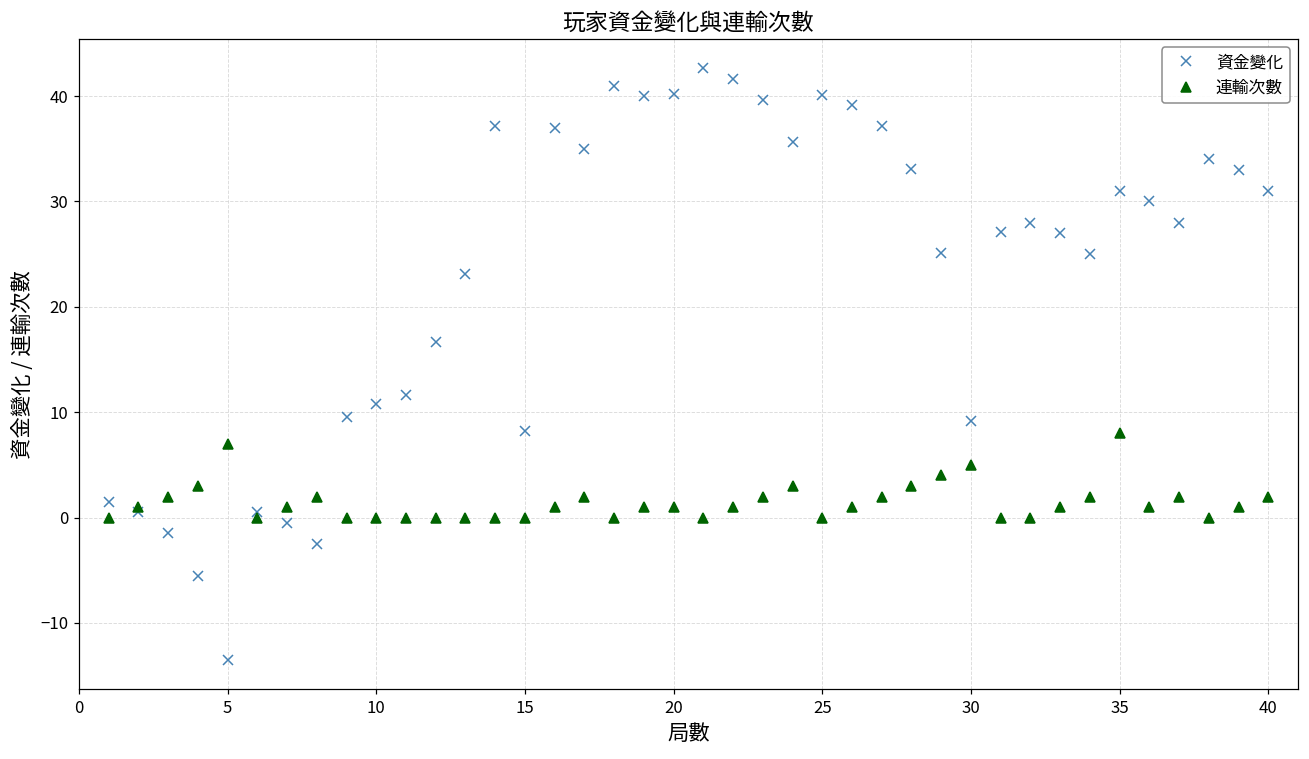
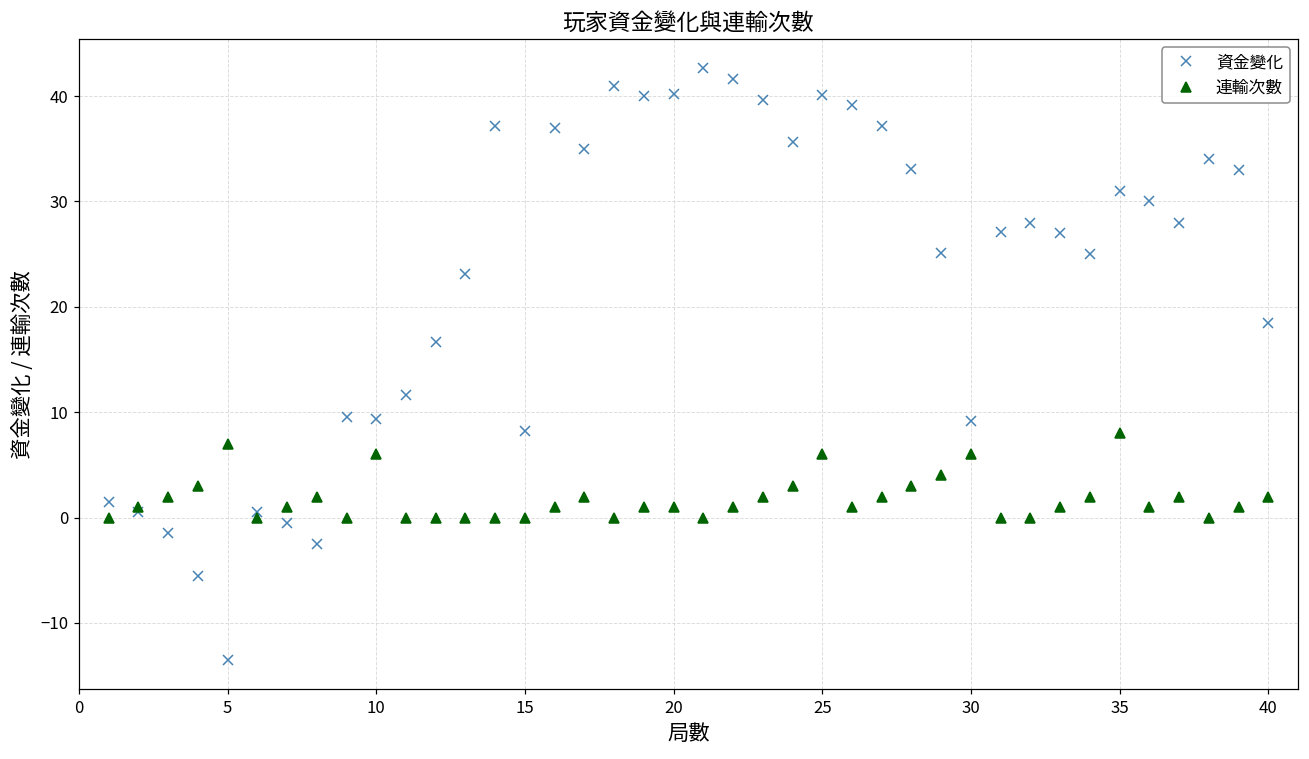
資金變化, 10: 11 -> 9
連輸次數, 10: 0 -> 6
連輸次數, 25: 0 -> 6
連輸次數, 30: 5 -> 6
資金變化, 40: 31 -> 19
